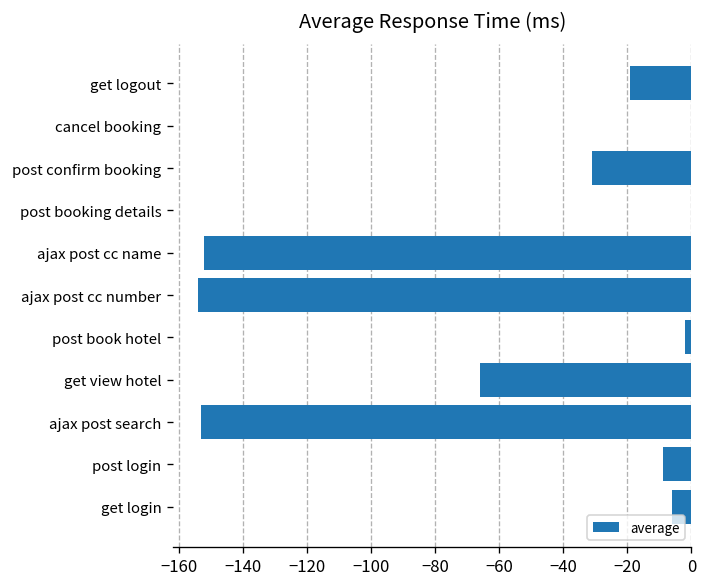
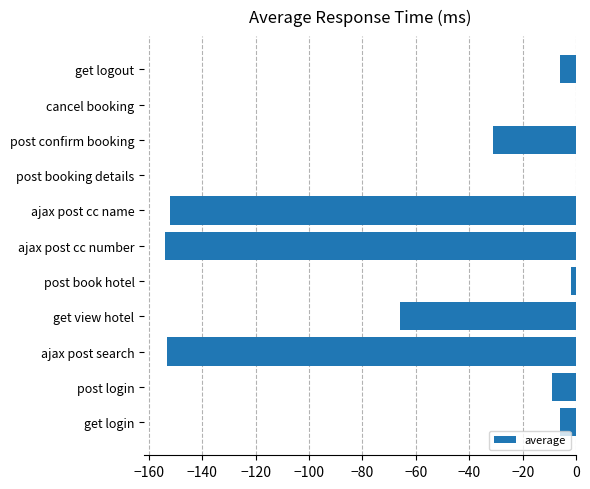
get logout: -19 -> -6
